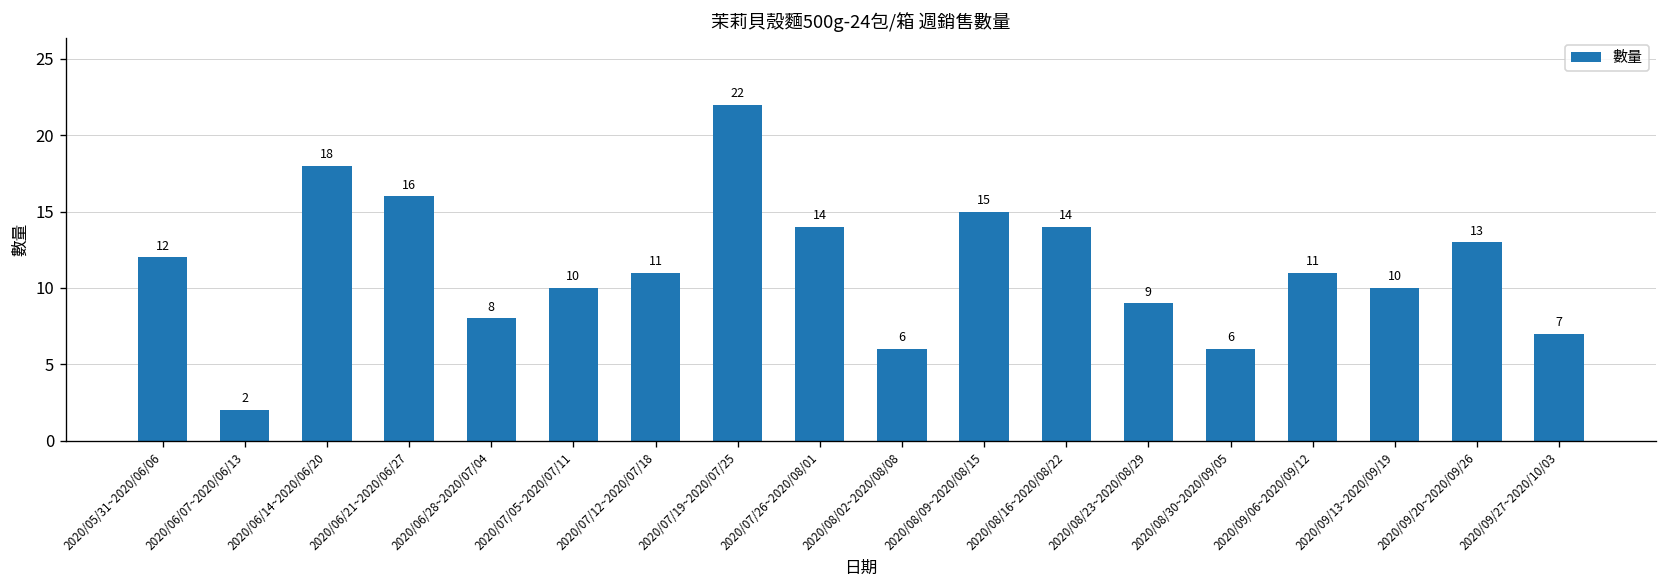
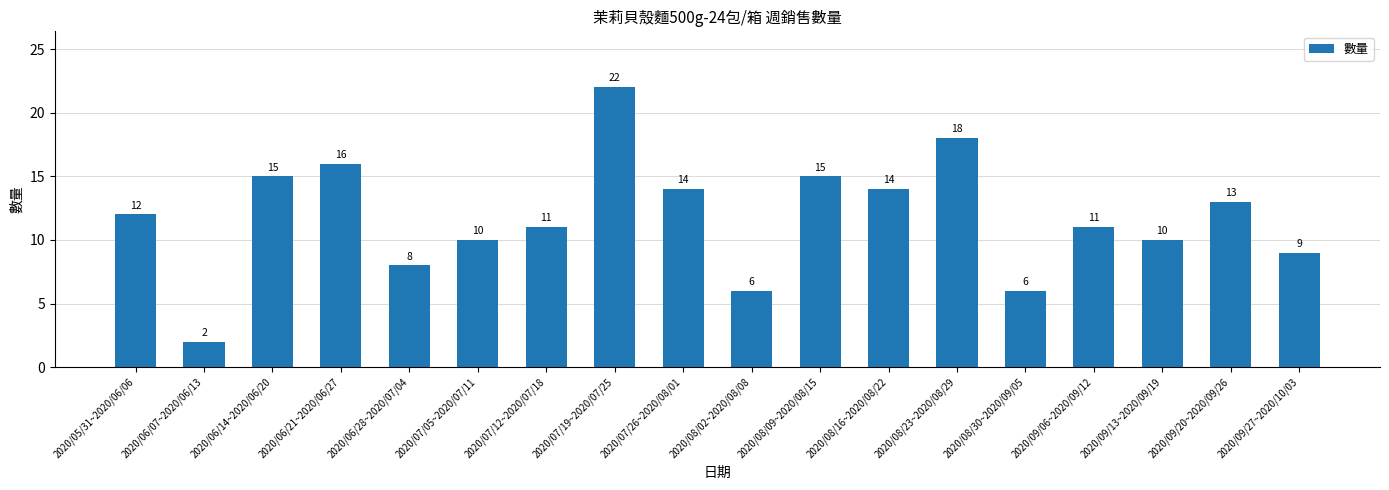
2020/06/14~2020/06/20: 18 -> 15
2020/08/23~2020/08/29: 9 -> 18
2020/09/27~2020/10/03: 7 -> 9
